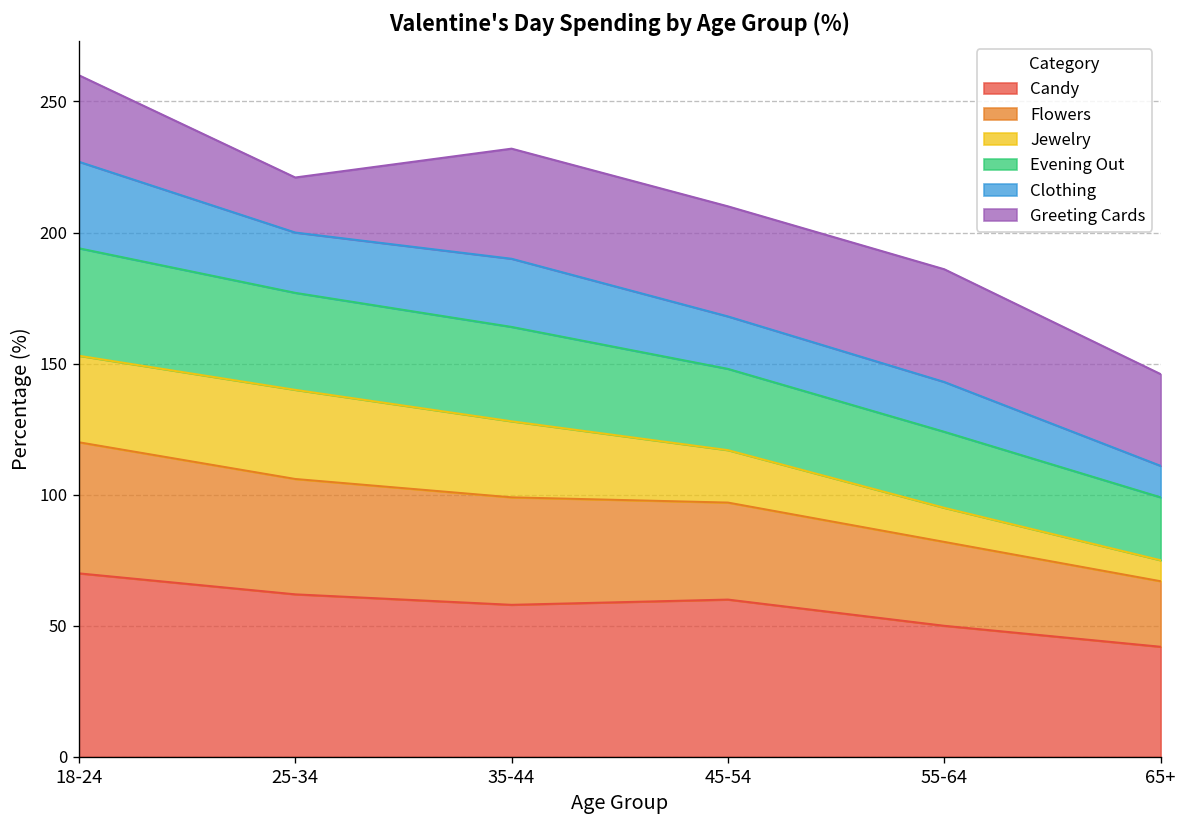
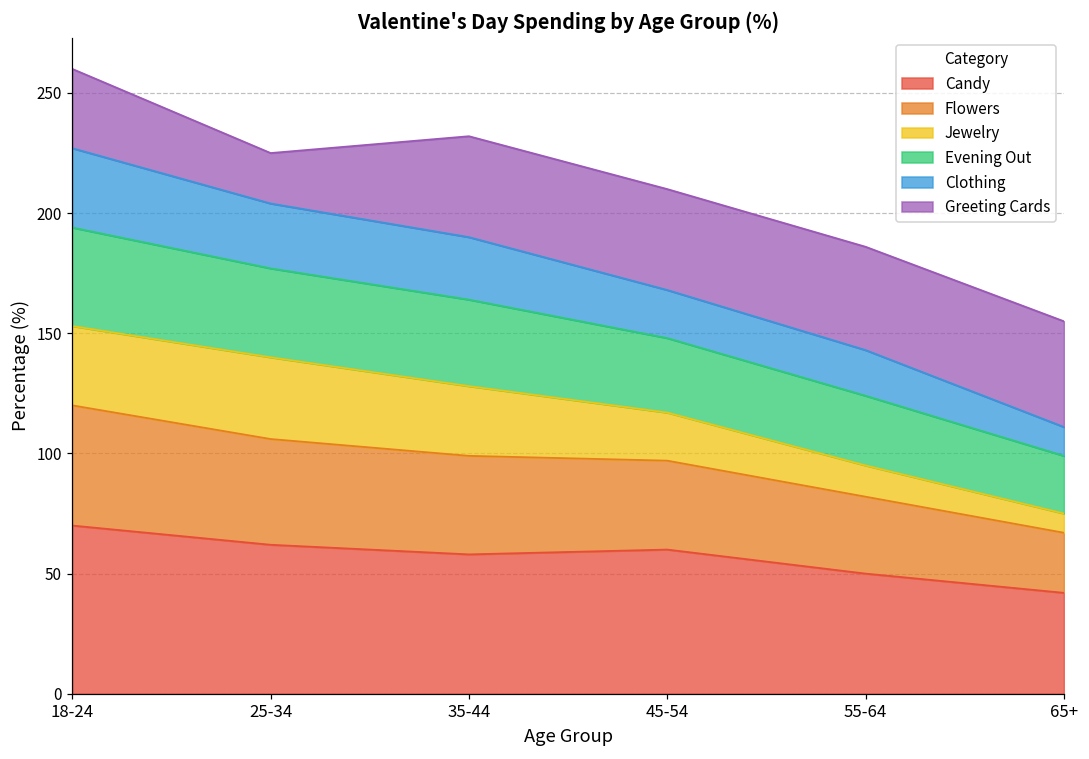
Clothing, 25-34: 23 -> 27
Greeting Cards, 65+: 35 -> 44
